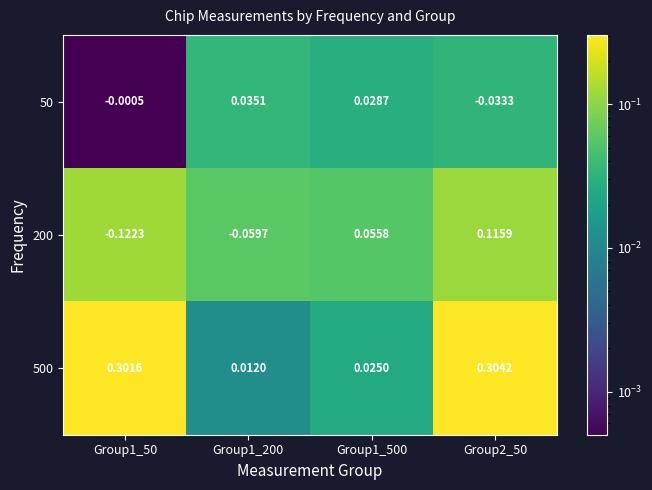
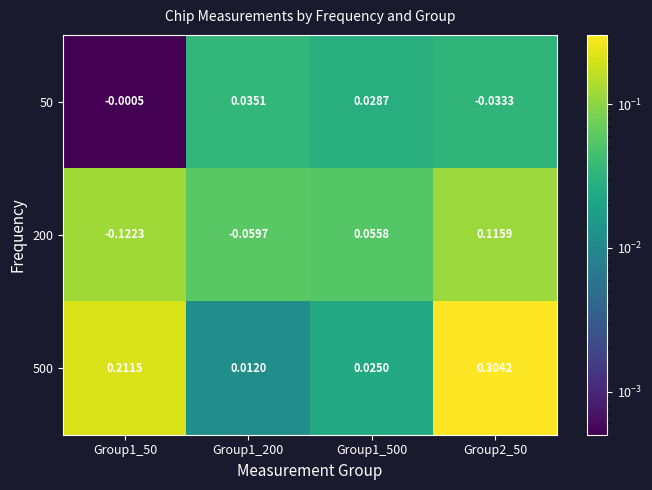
500, Group1_50: 0.3016 -> 0.2115
